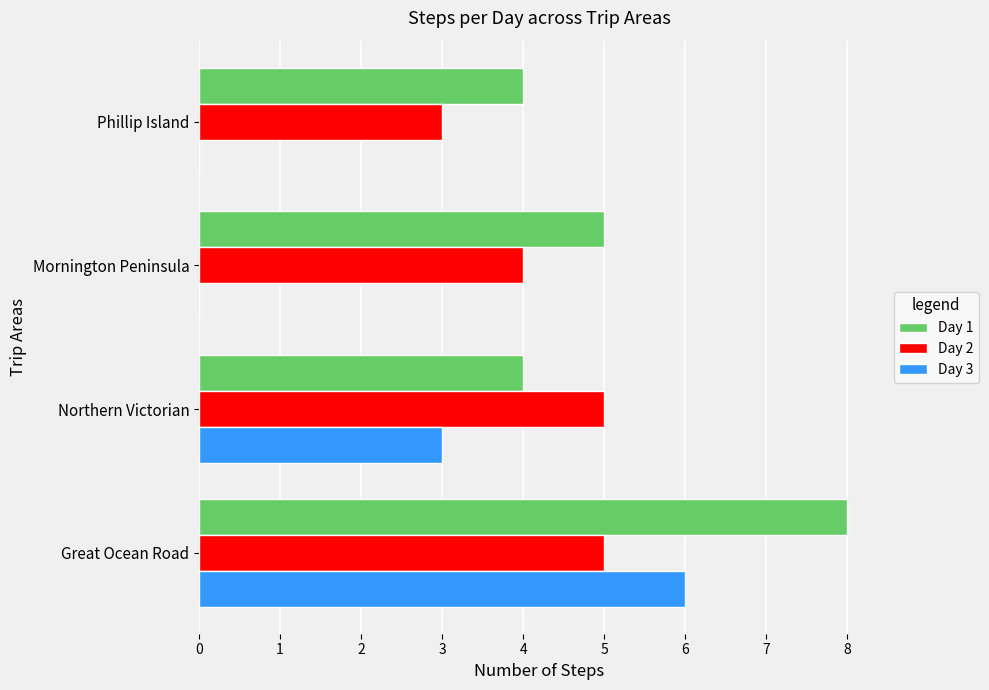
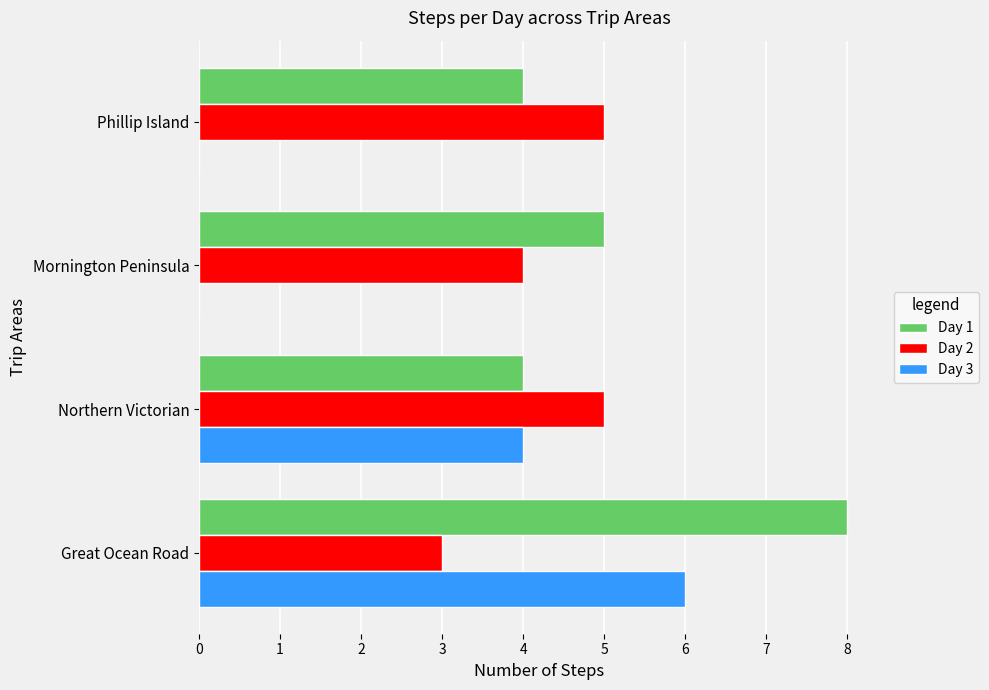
Day 2, Phillip Island: 3 -> 5
Day 3, Northern Victorian: 3 -> 4
Day 2, Great Ocean Road: 5 -> 3
